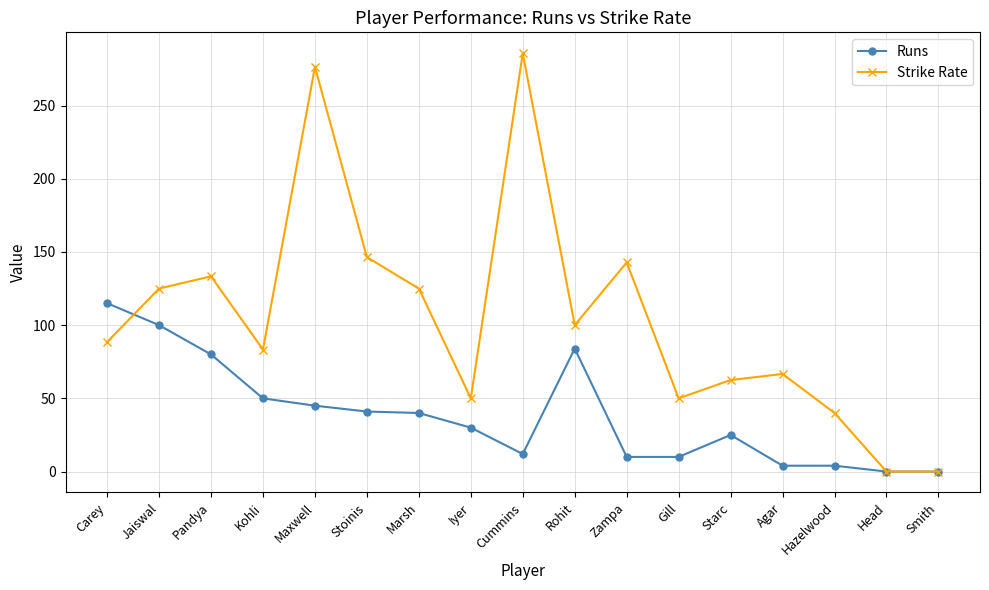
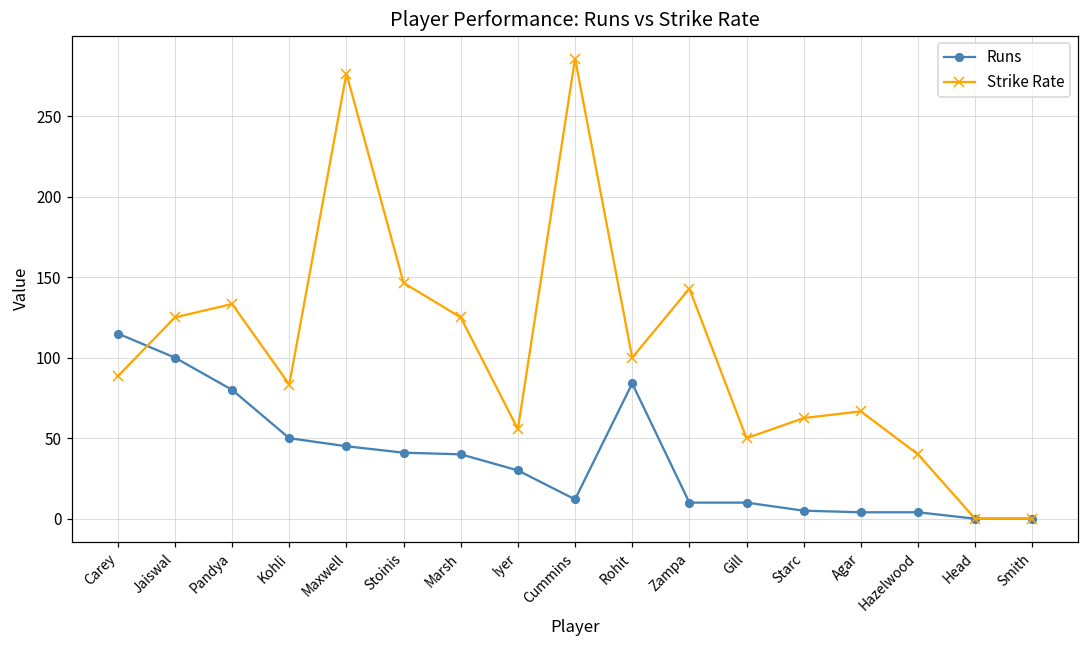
Strike Rate, Iyer: 50 -> 56
Runs, Starc: 25 -> 5
